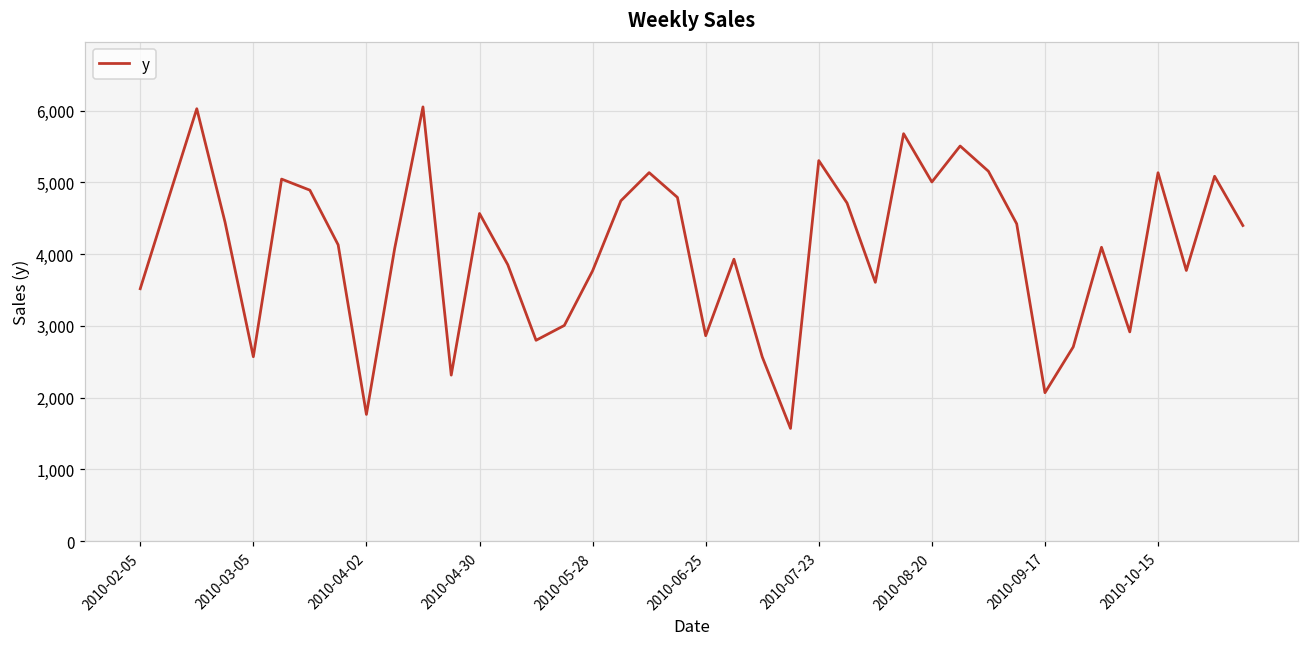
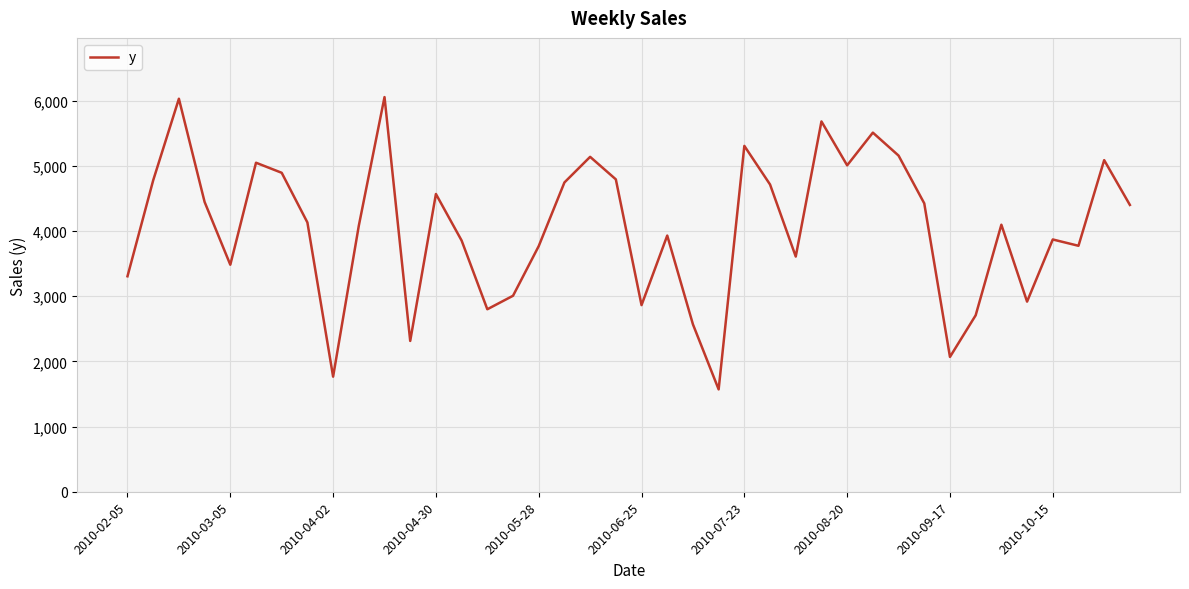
2010-02-05: 3,500 -> 3,300
2010-03-05: 2,600 -> 3,500
2010-10-15: 5,100 -> 3,900
